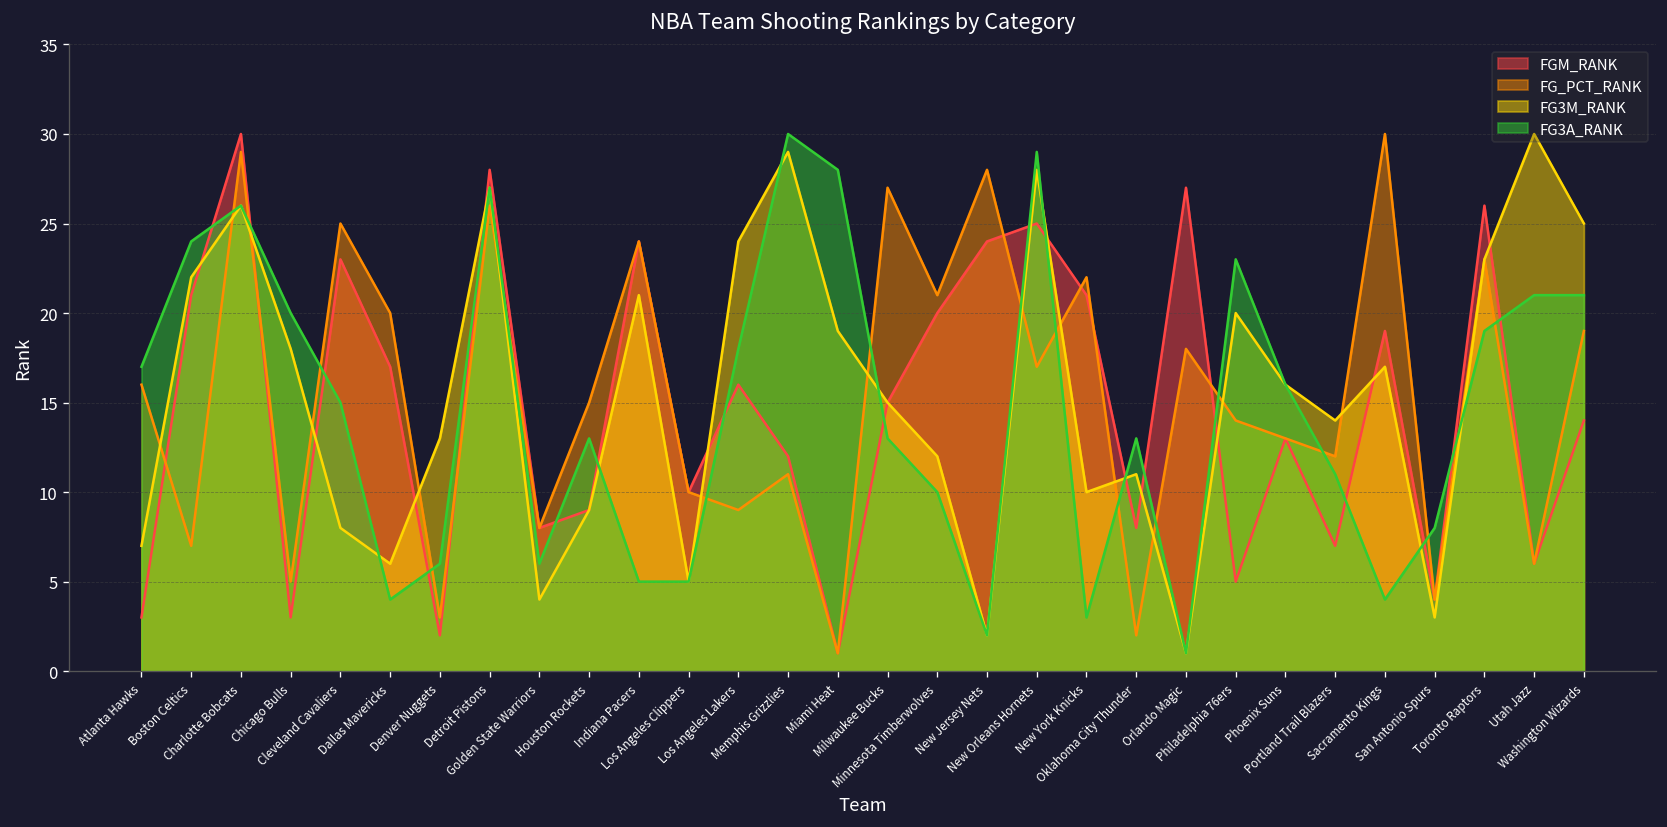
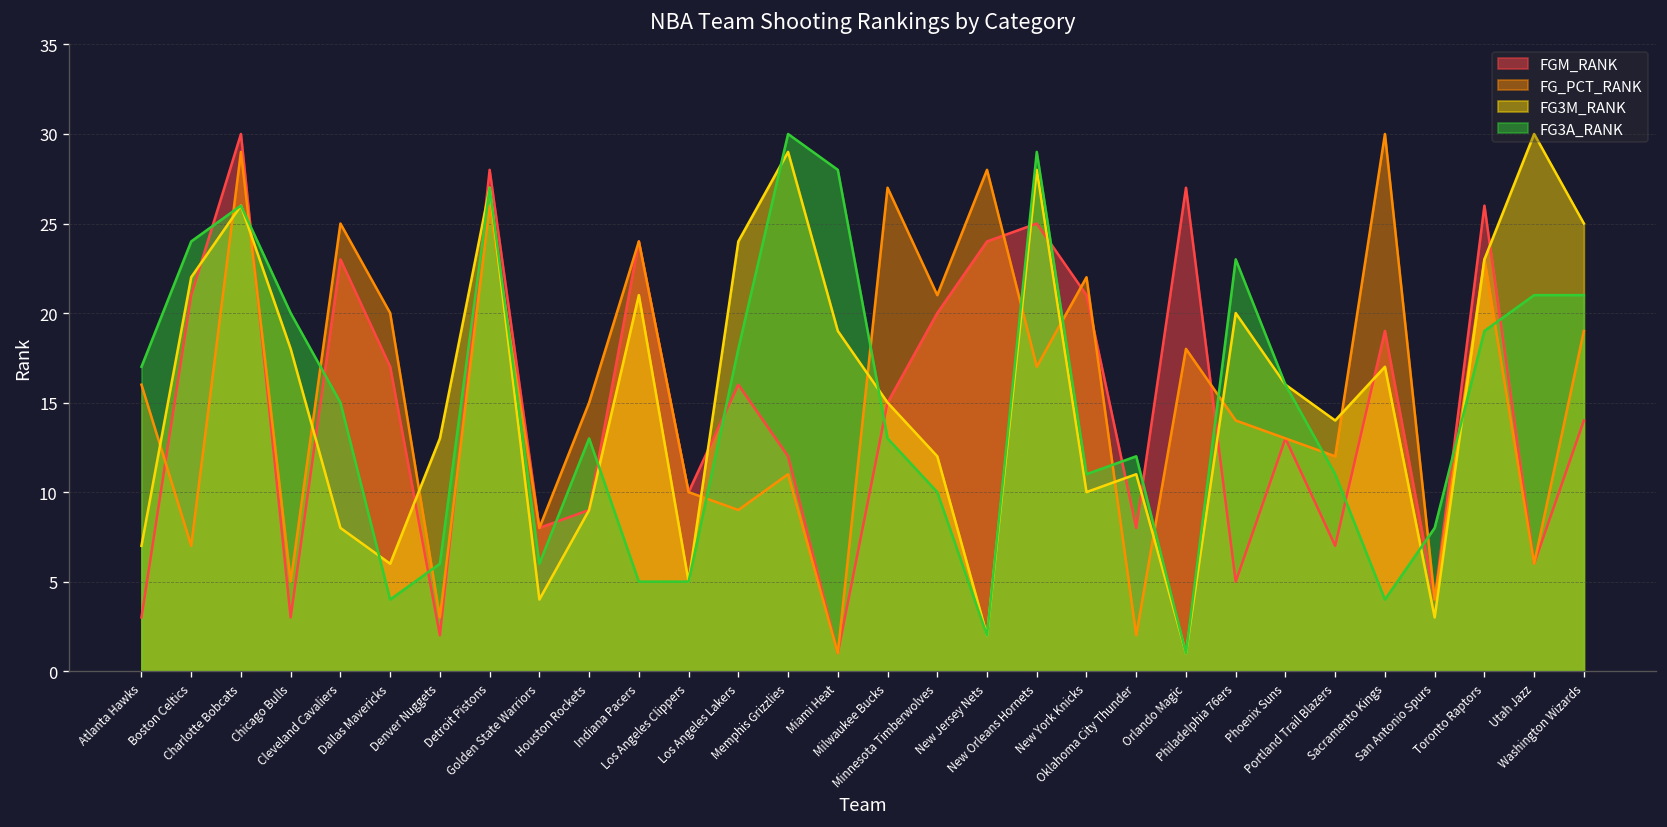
FG3A_RANK, New York Knicks: 3 -> 11
FG3A_RANK, Oklahoma City Thunder: 13 -> 12
